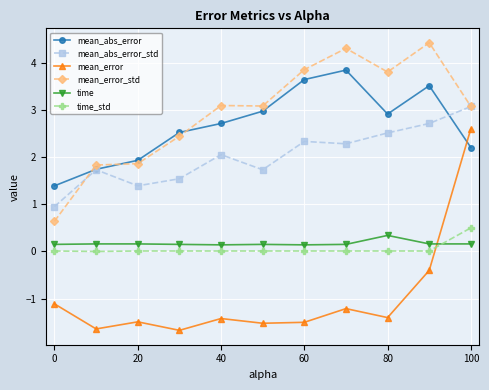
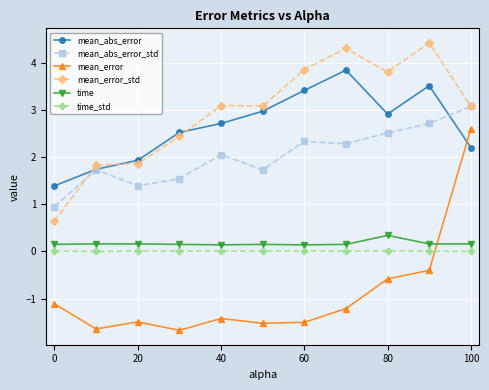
mean_abs_error, 60: 3.6 -> 3.4
mean_error, 80: -1.4 -> -0.6
time_std, 100: 0.5 -> 0.0
